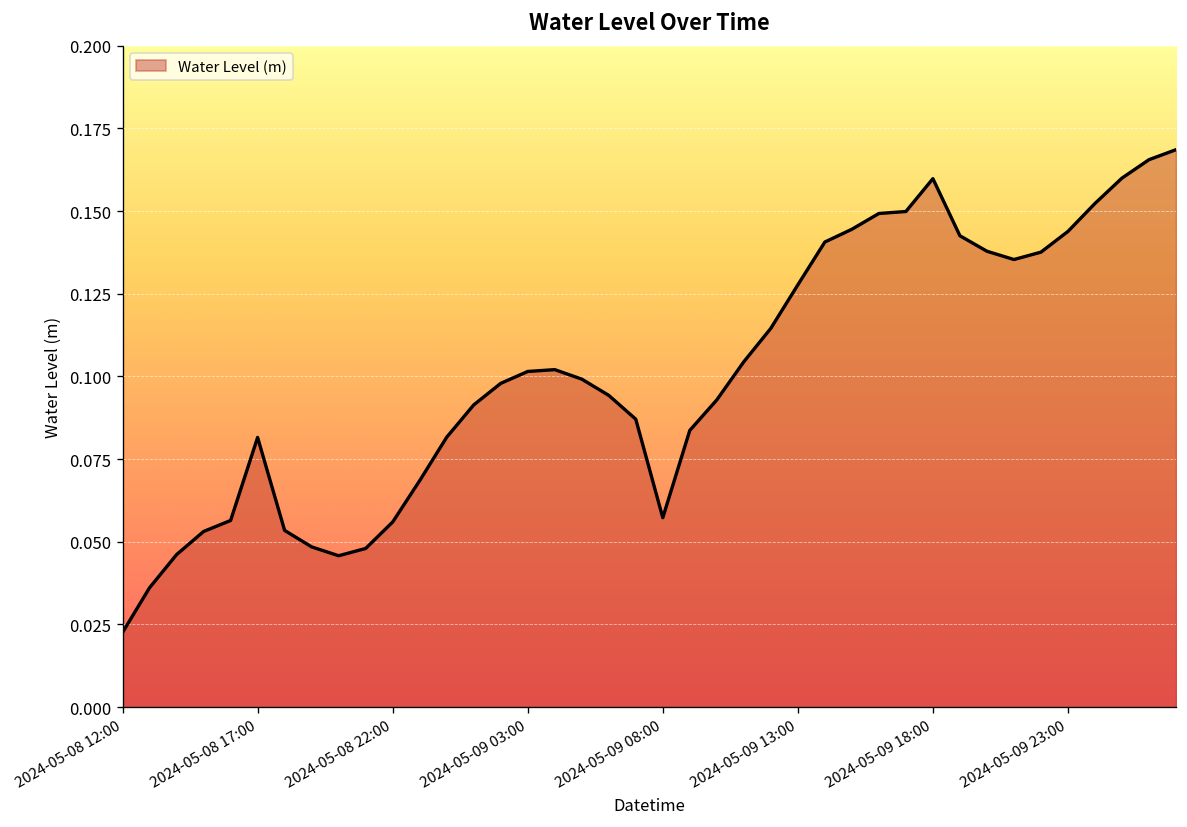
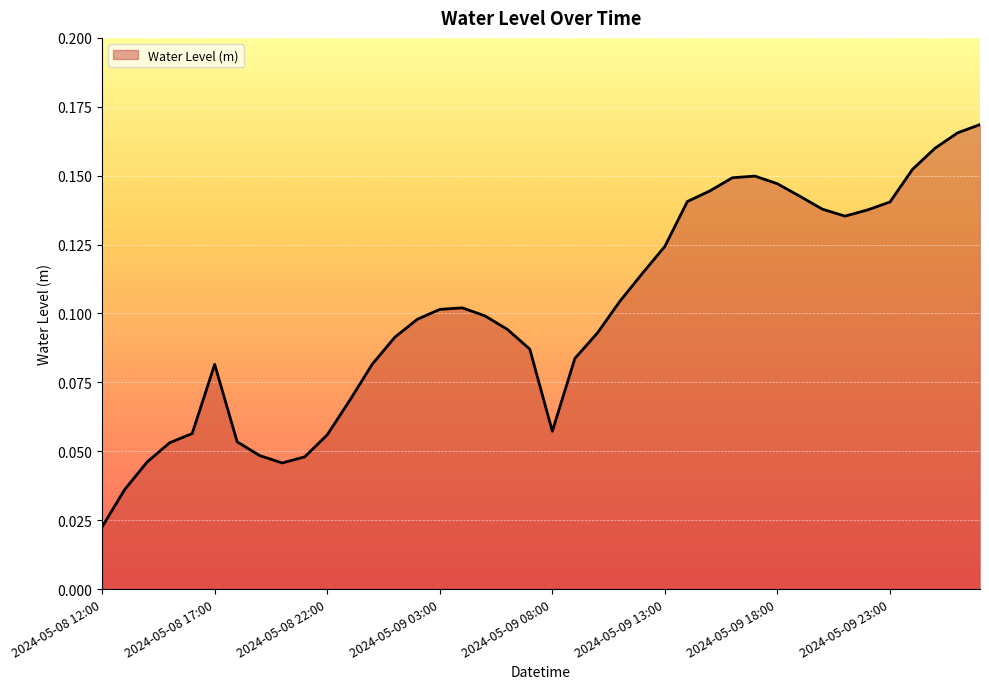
2024-05-09 13:00: 0.128 -> 0.124
2024-05-09 18:00: 0.160 -> 0.147
2024-05-09 23:00: 0.144 -> 0.140
